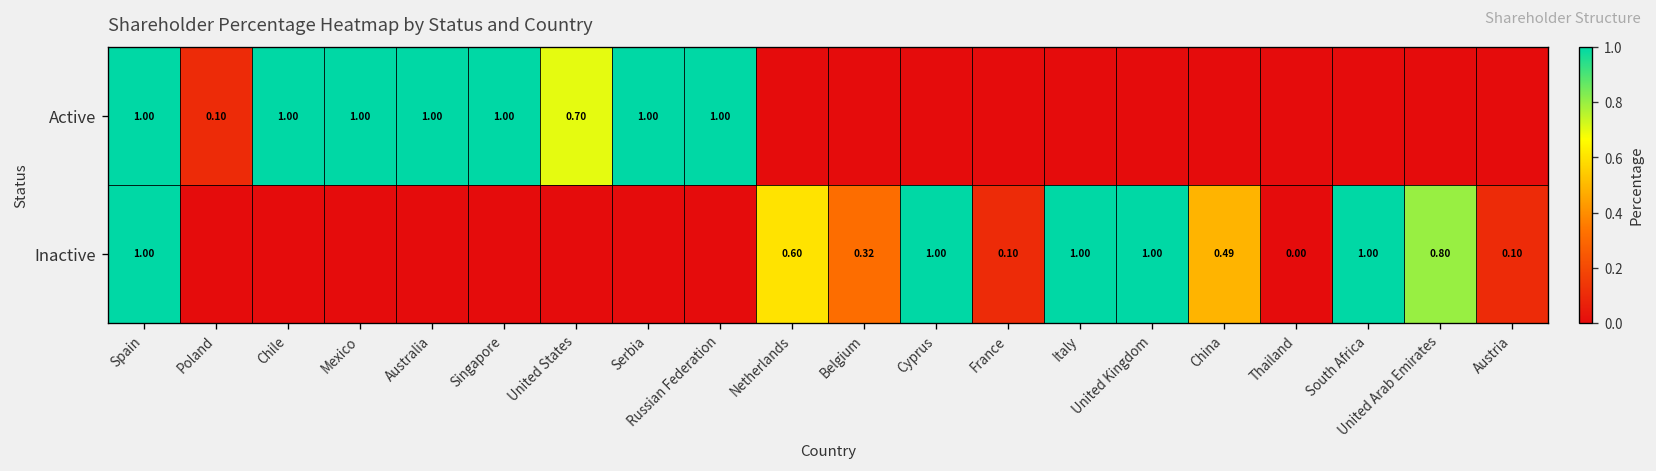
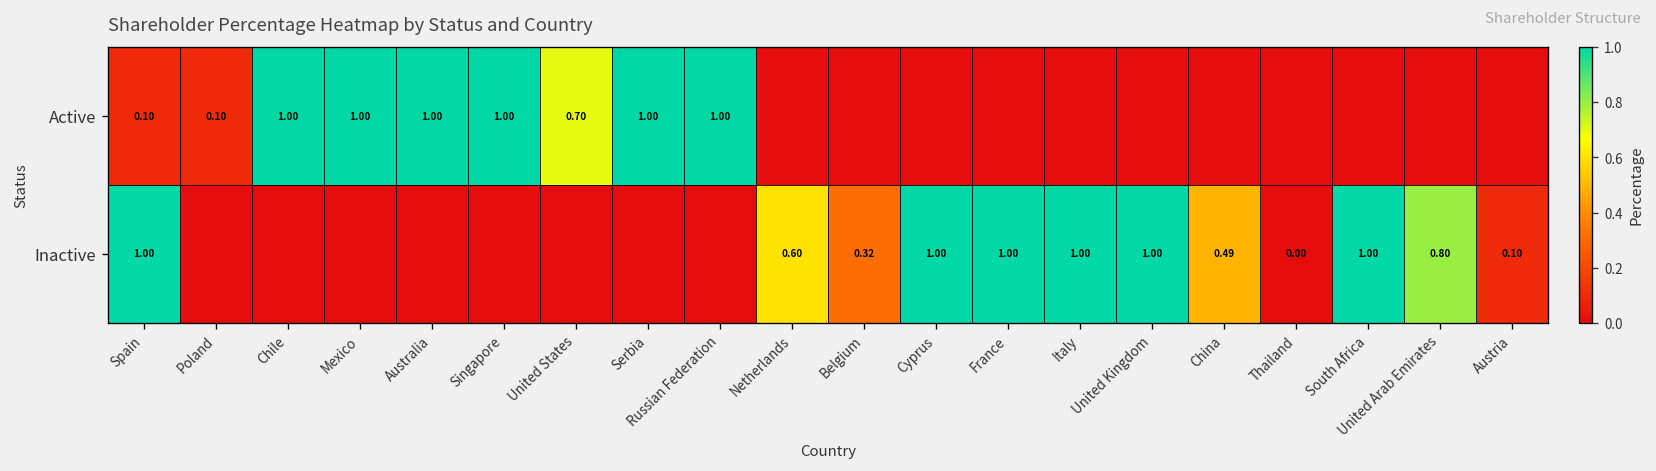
Active, Spain: 1.00 -> 0.10
Inactive, France: 0.10 -> 1.00
